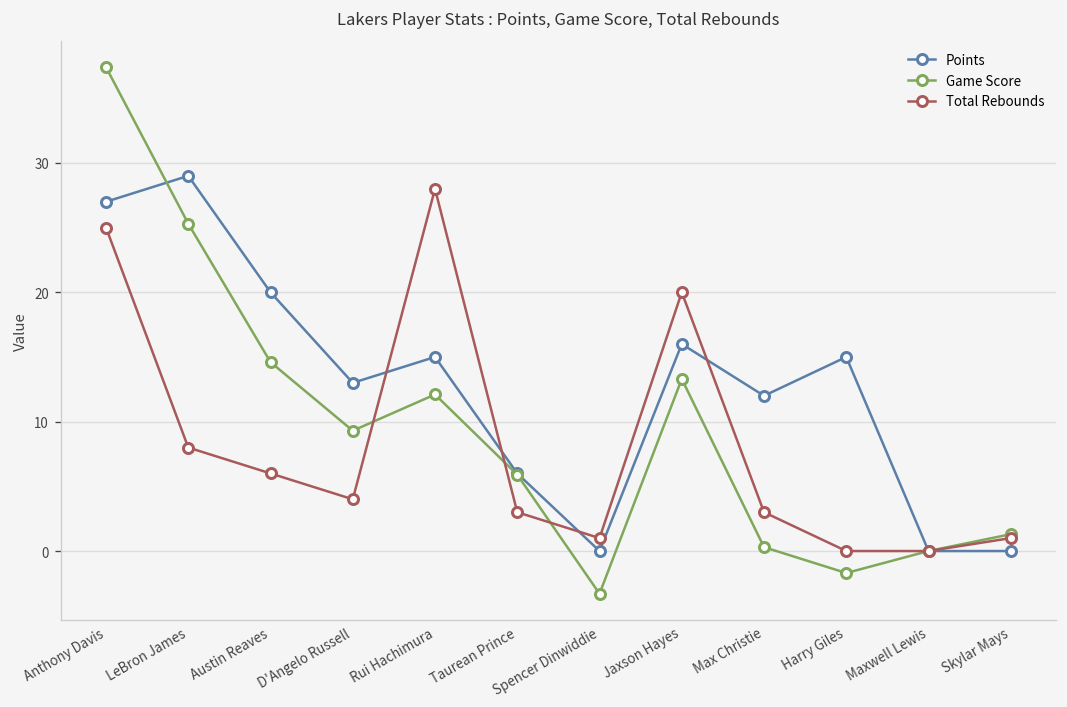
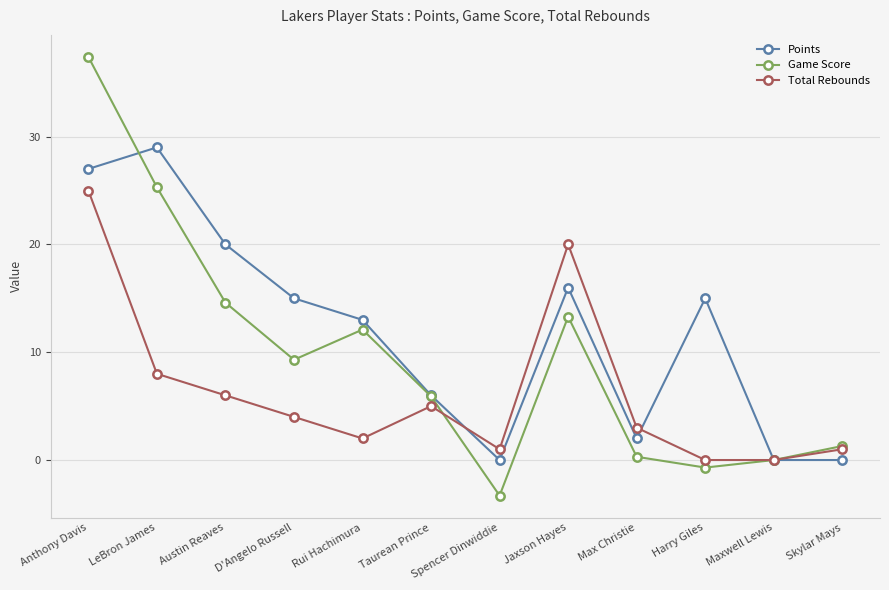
Points, D'Angelo Russell: 13 -> 15
Points, Rui Hachimura: 15 -> 13
Total Rebounds, Rui Hachimura: 28 -> 2
Total Rebounds, Taurean Prince: 3 -> 5
Points, Max Christie: 12 -> 2
Game Score, Harry Giles: -1.7 -> -0.7
